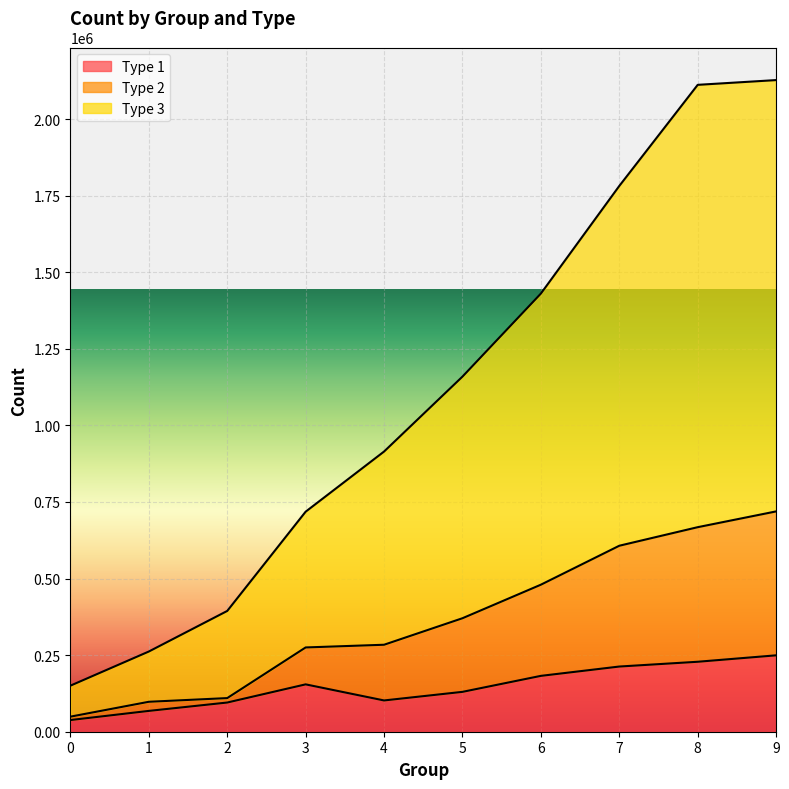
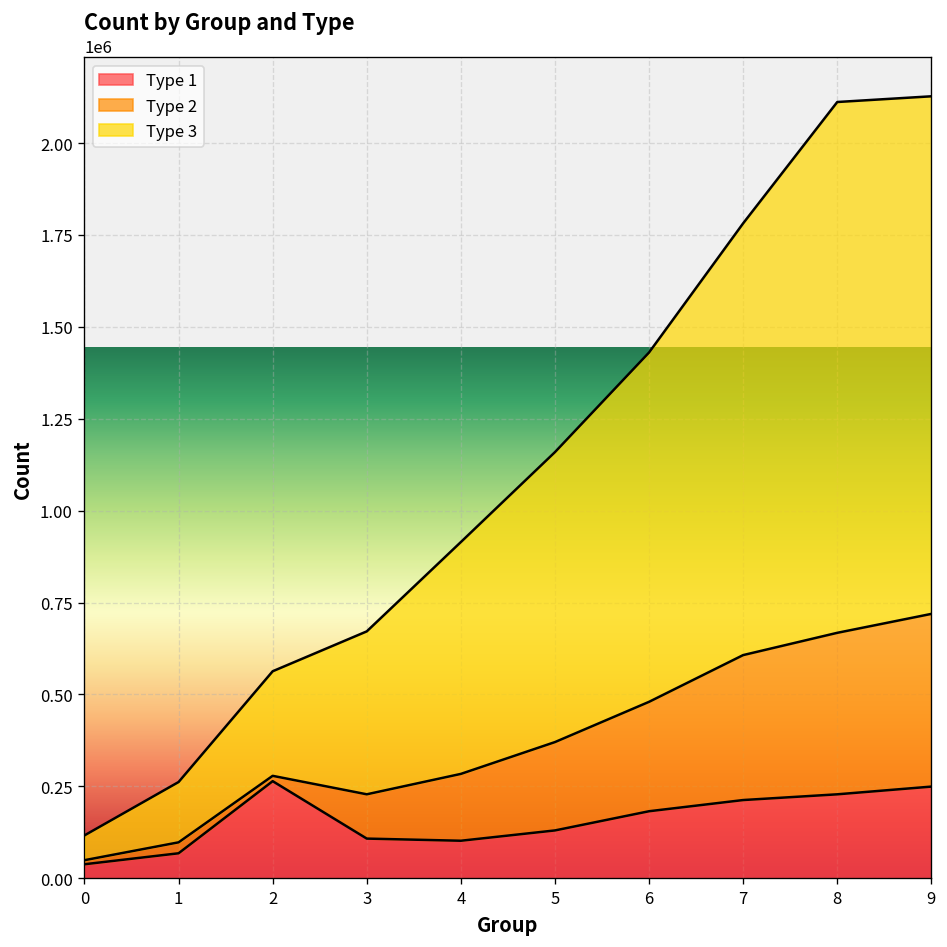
Type 3, 0: 100000 -> 70000
Type 1, 2: 100000 -> 260000
Type 1, 3: 150000 -> 110000
